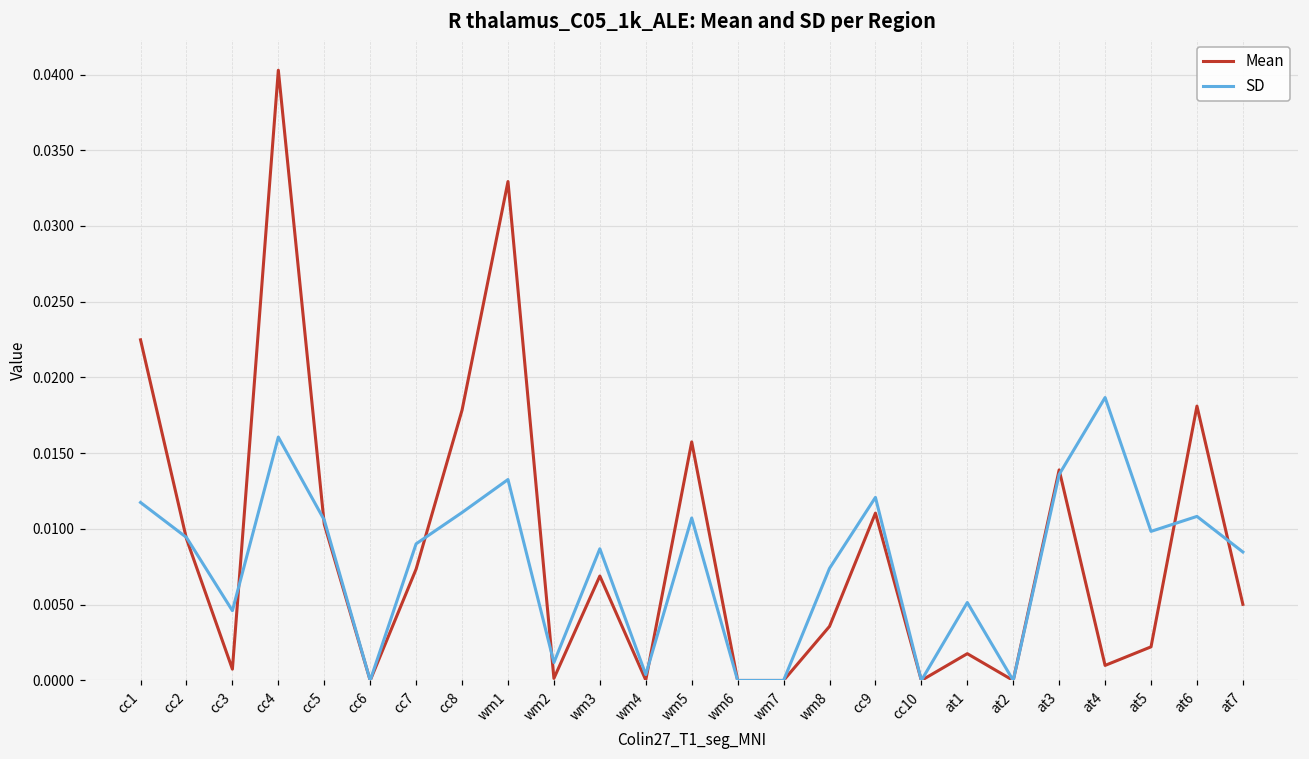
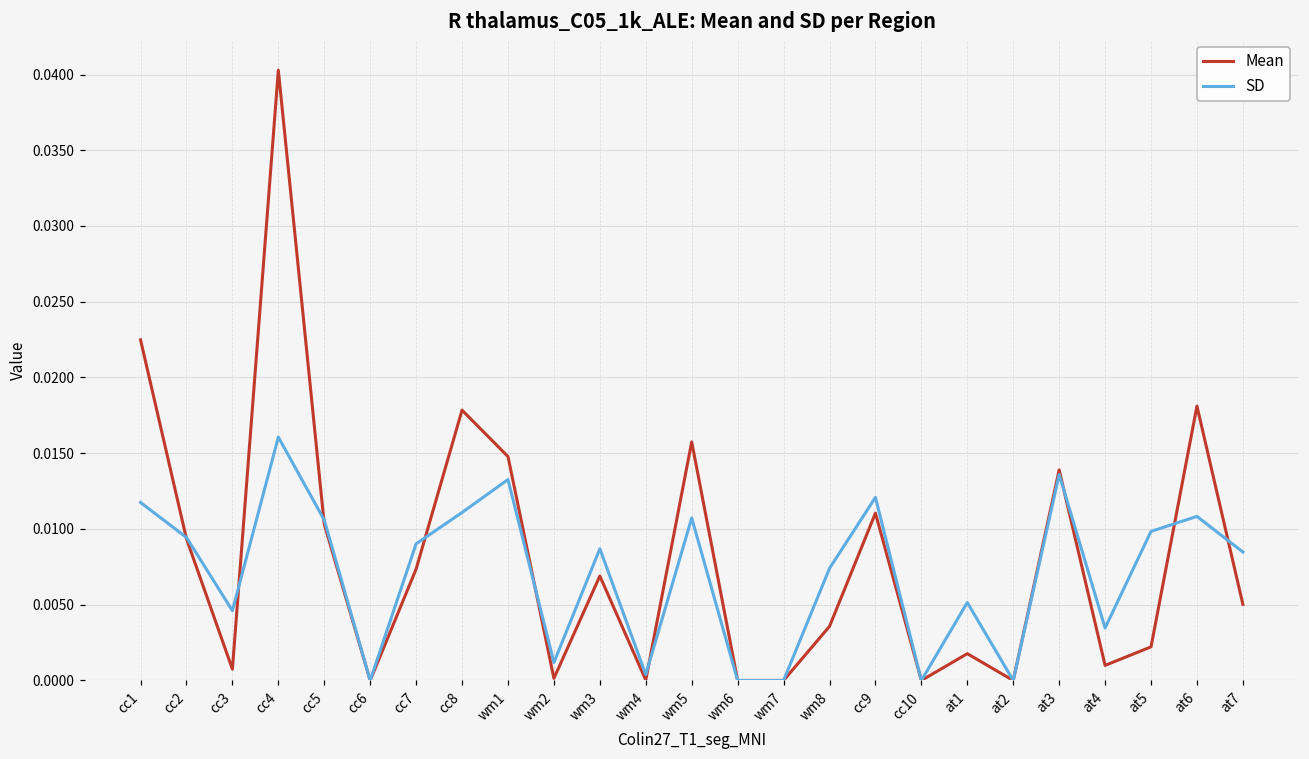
Mean, wm1: 0.0329 -> 0.0148
SD, at4: 0.0187 -> 0.0035
